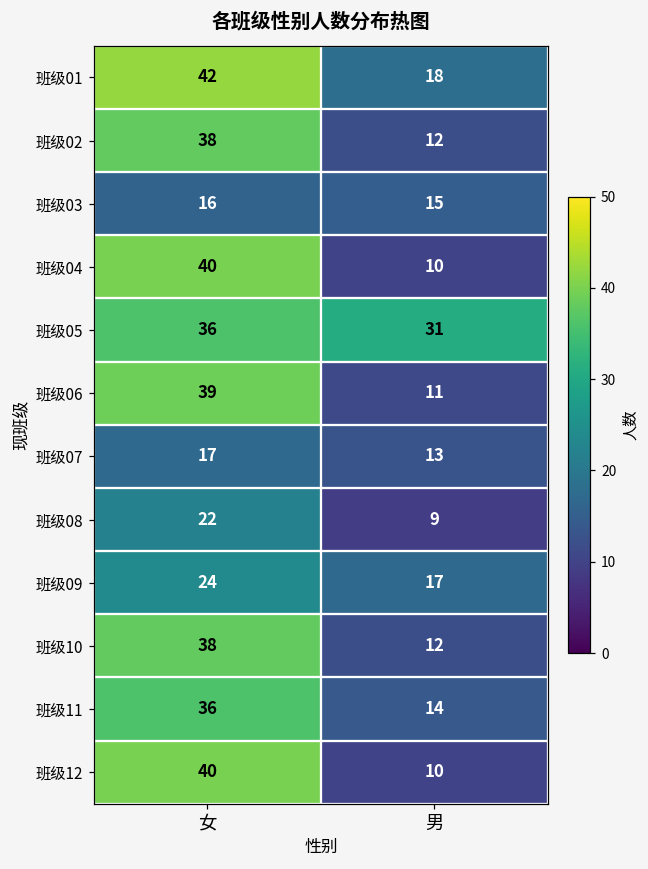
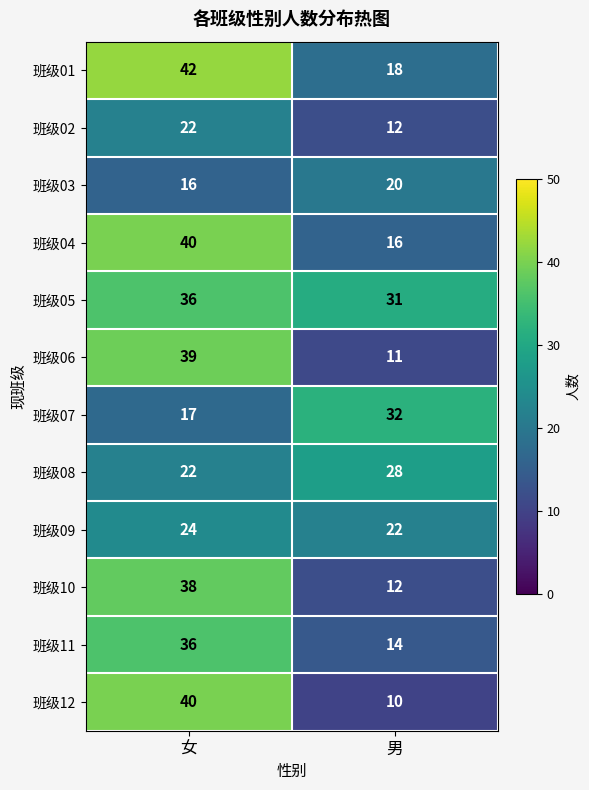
班级02, 女: 38 -> 22
班级03, 男: 15 -> 20
班级04, 男: 10 -> 16
班级07, 男: 13 -> 32
班级08, 男: 9 -> 28
班级09, 男: 17 -> 22
